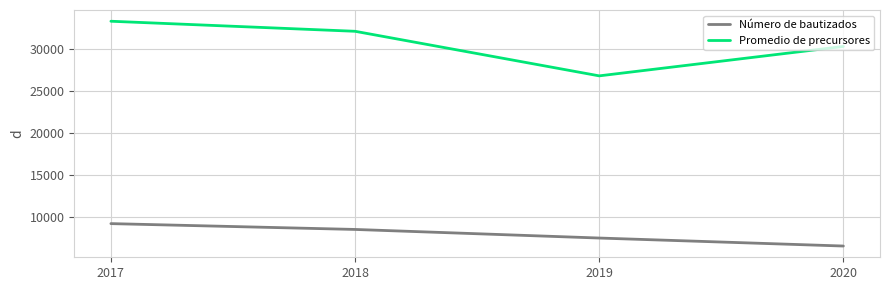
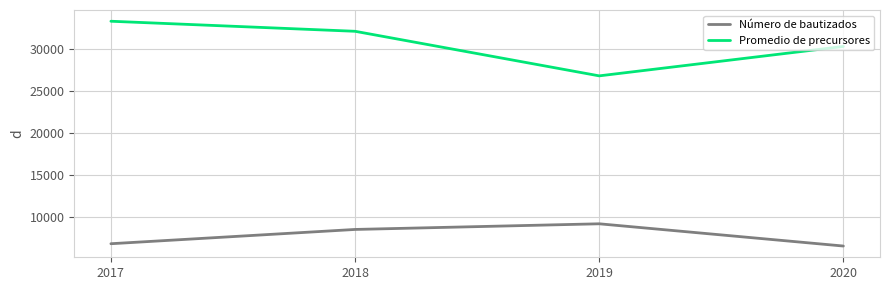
Número de bautizados, 2017: 9000 -> 7000
Número de bautizados, 2019: 7000 -> 9000
